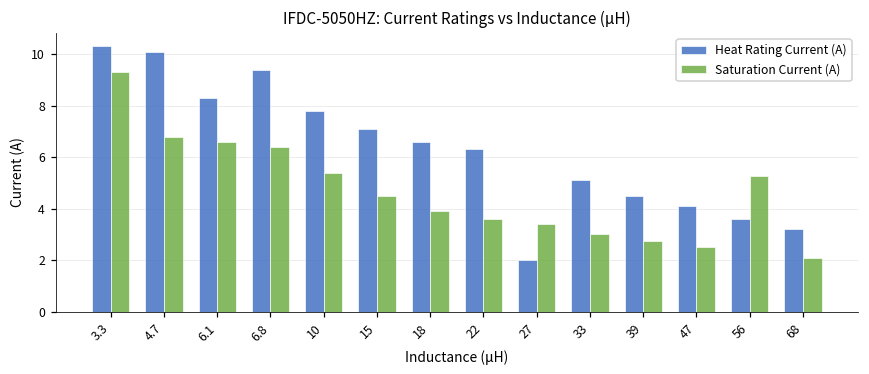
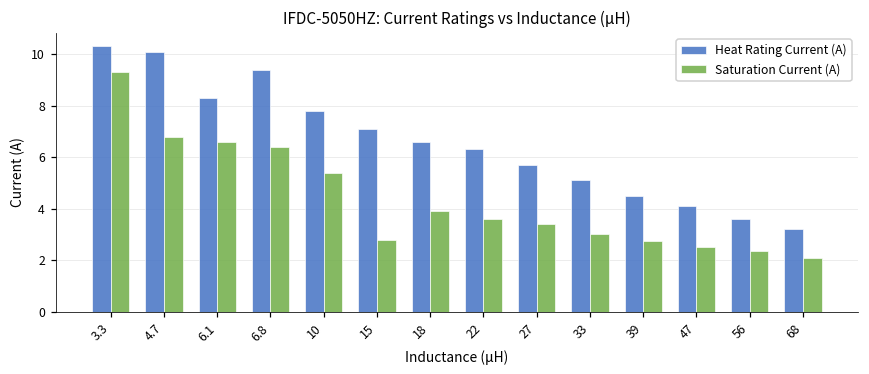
Saturation Current (A), 15: 4.5 -> 2.8
Heat Rating Current (A), 27: 2.0 -> 5.7
Saturation Current (A), 56: 5.3 -> 2.4
